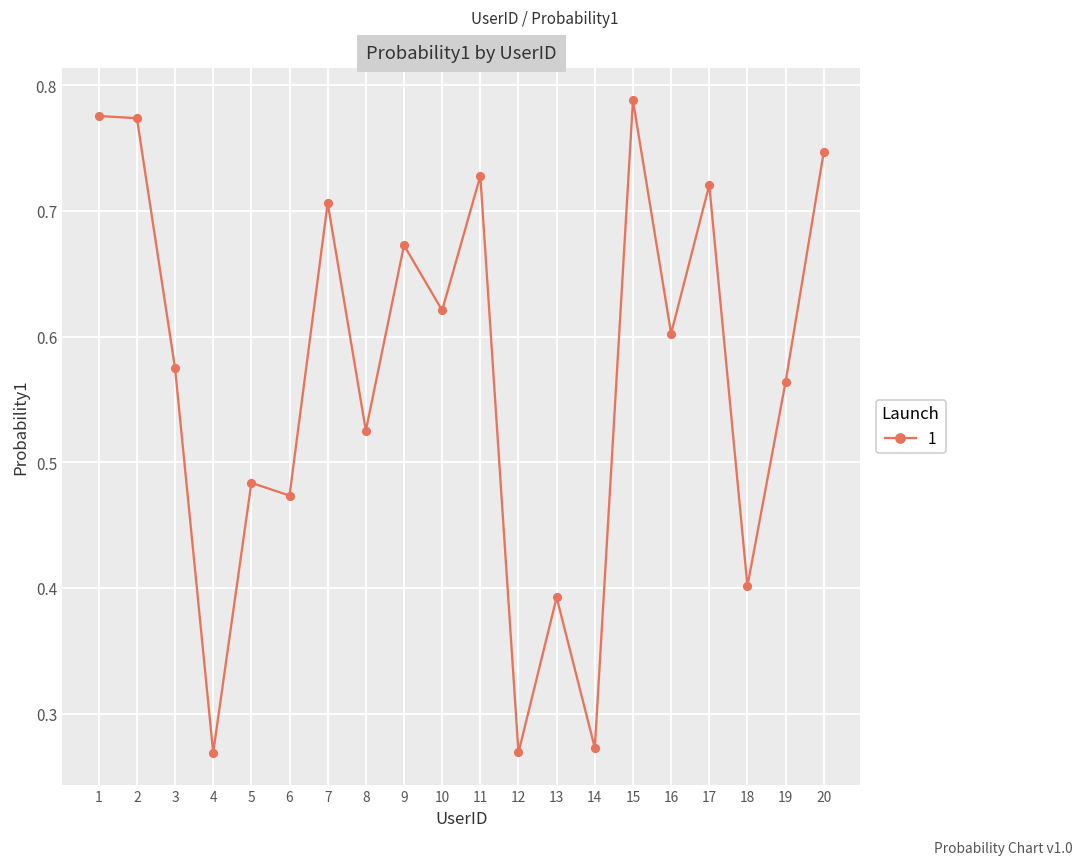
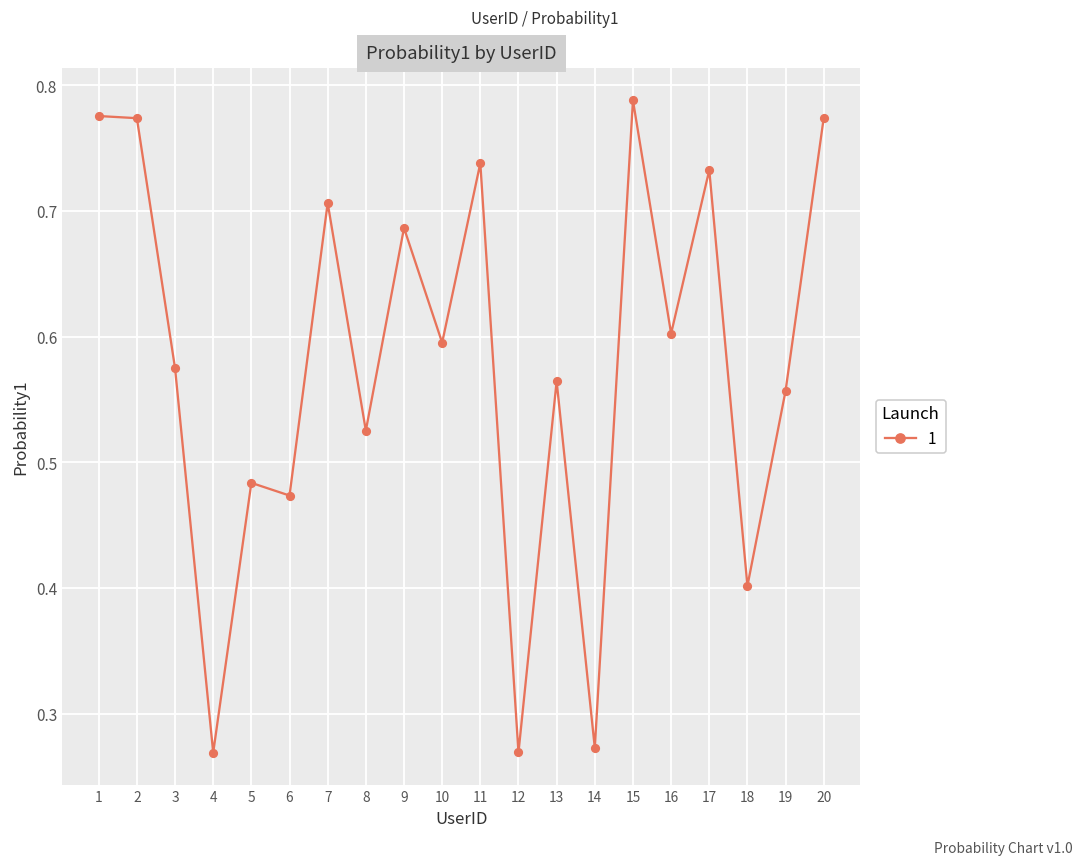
9: 0.673 -> 0.687
10: 0.621 -> 0.595
11: 0.728 -> 0.738
13: 0.393 -> 0.565
17: 0.721 -> 0.733
19: 0.564 -> 0.557
20: 0.747 -> 0.774
